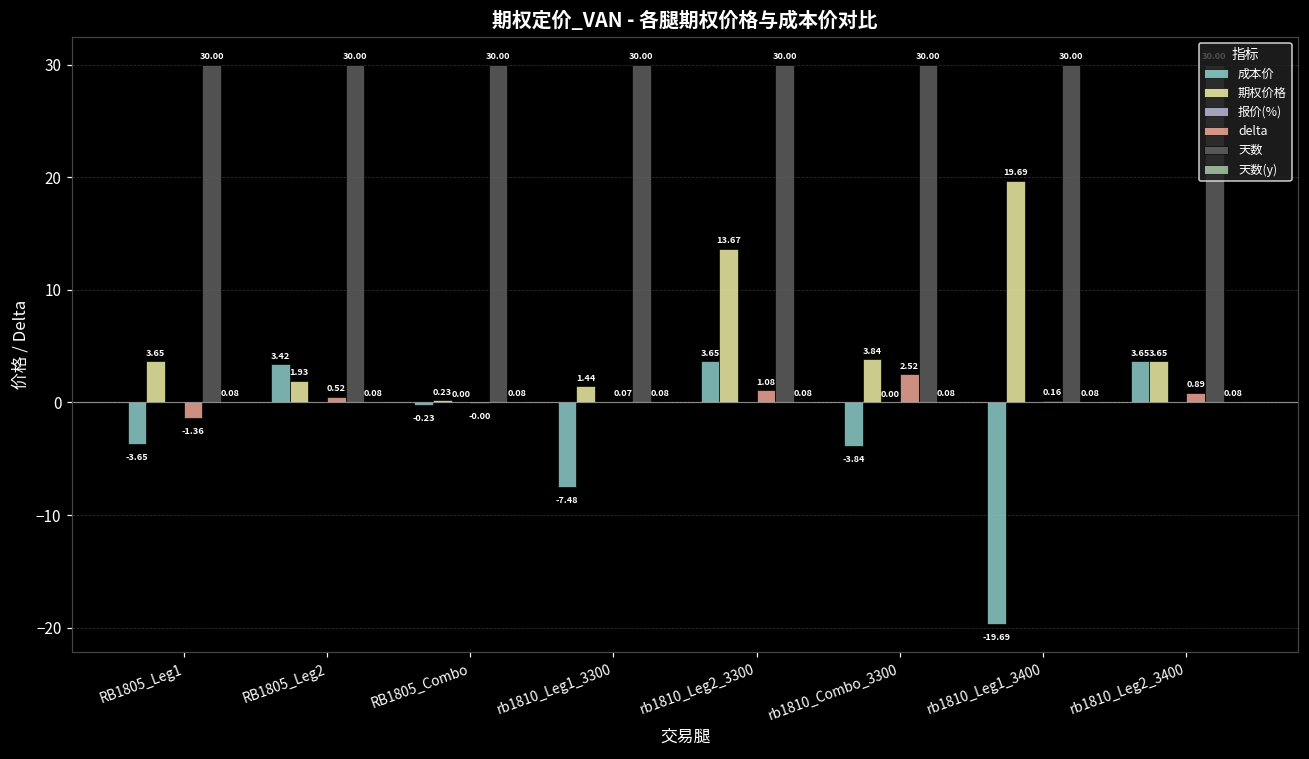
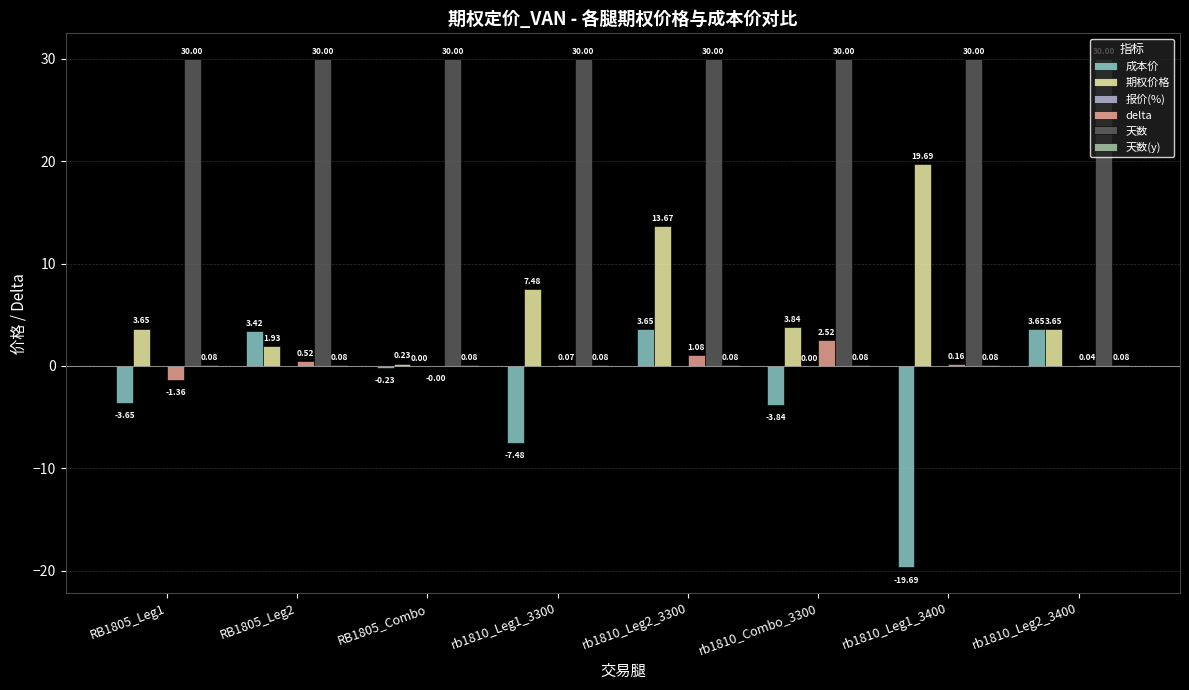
期权价格, rb1810_Leg1_3300: 1.44 -> 7.48
delta, rb1810_Leg2_3400: 0.89 -> 0.04
